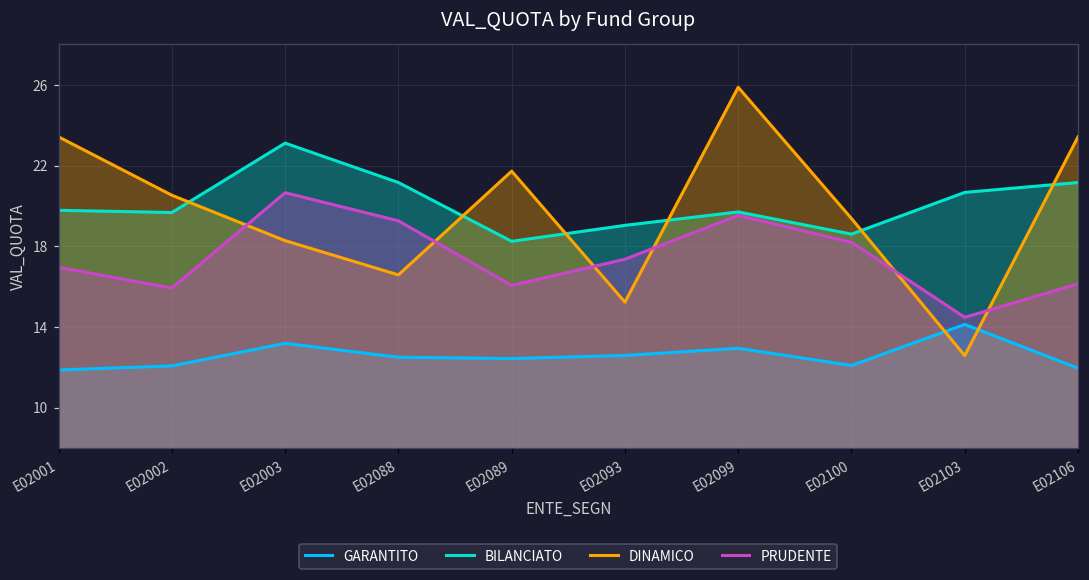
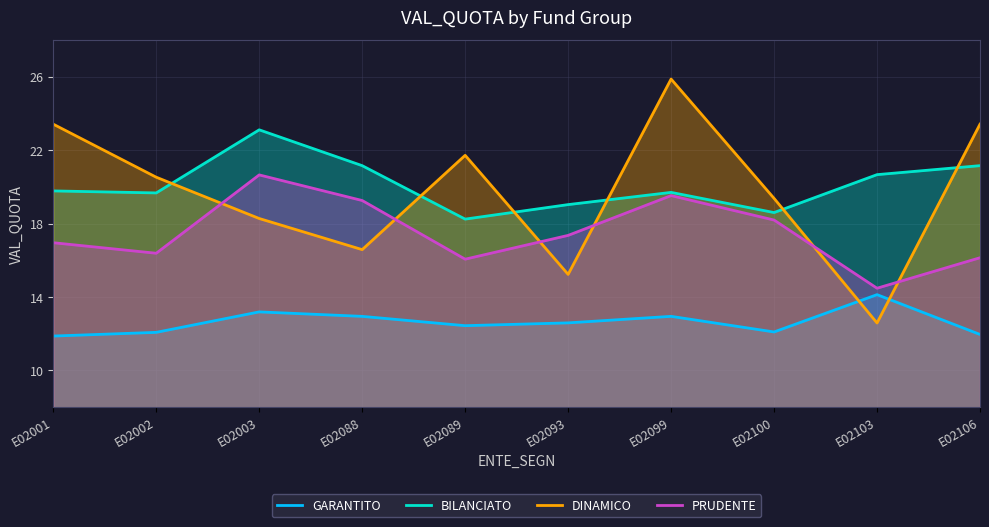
PRUDENTE, E02002: 15.9 -> 16.4
GARANTITO, E02088: 12.5 -> 12.9
